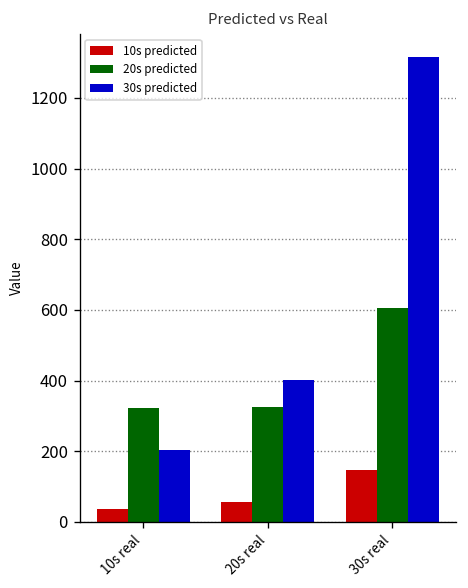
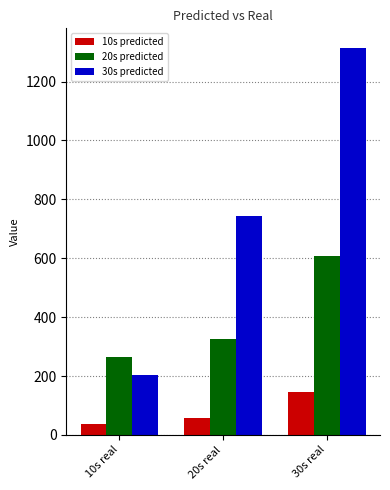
20s predicted, 10s real: 320 -> 260
30s predicted, 20s real: 400 -> 740
